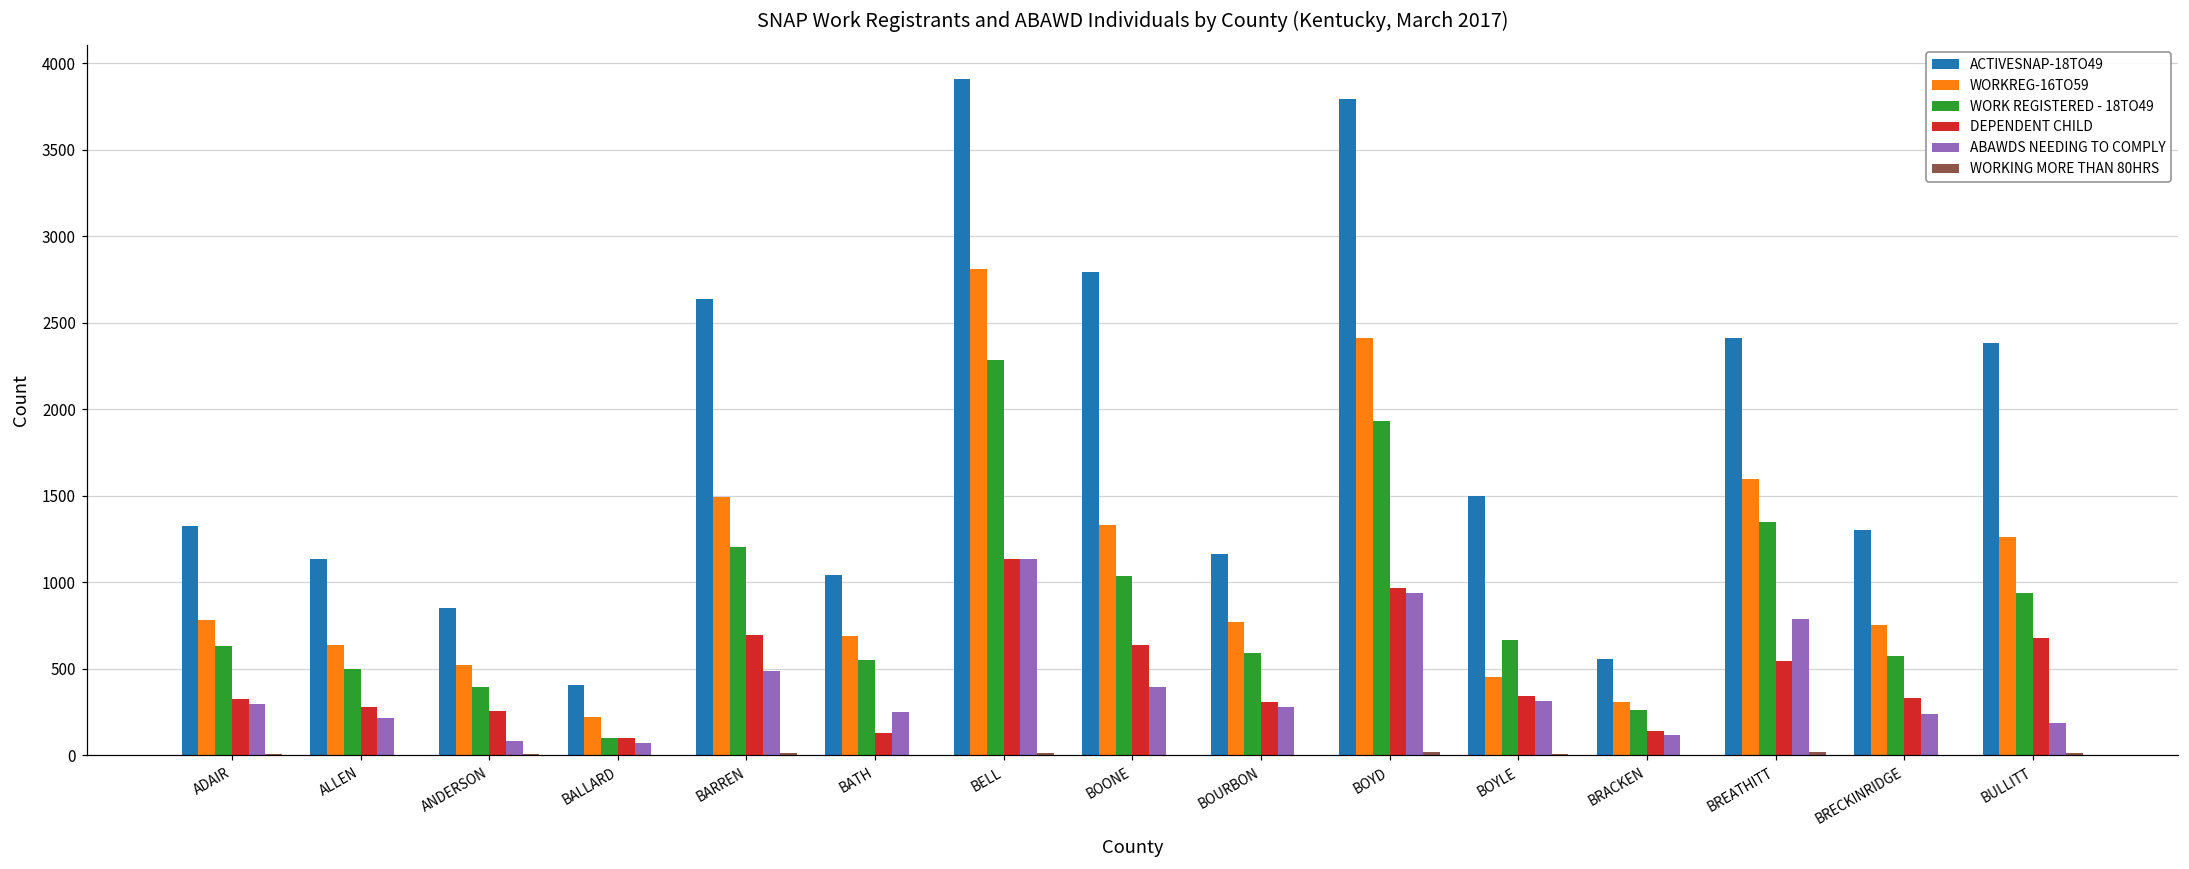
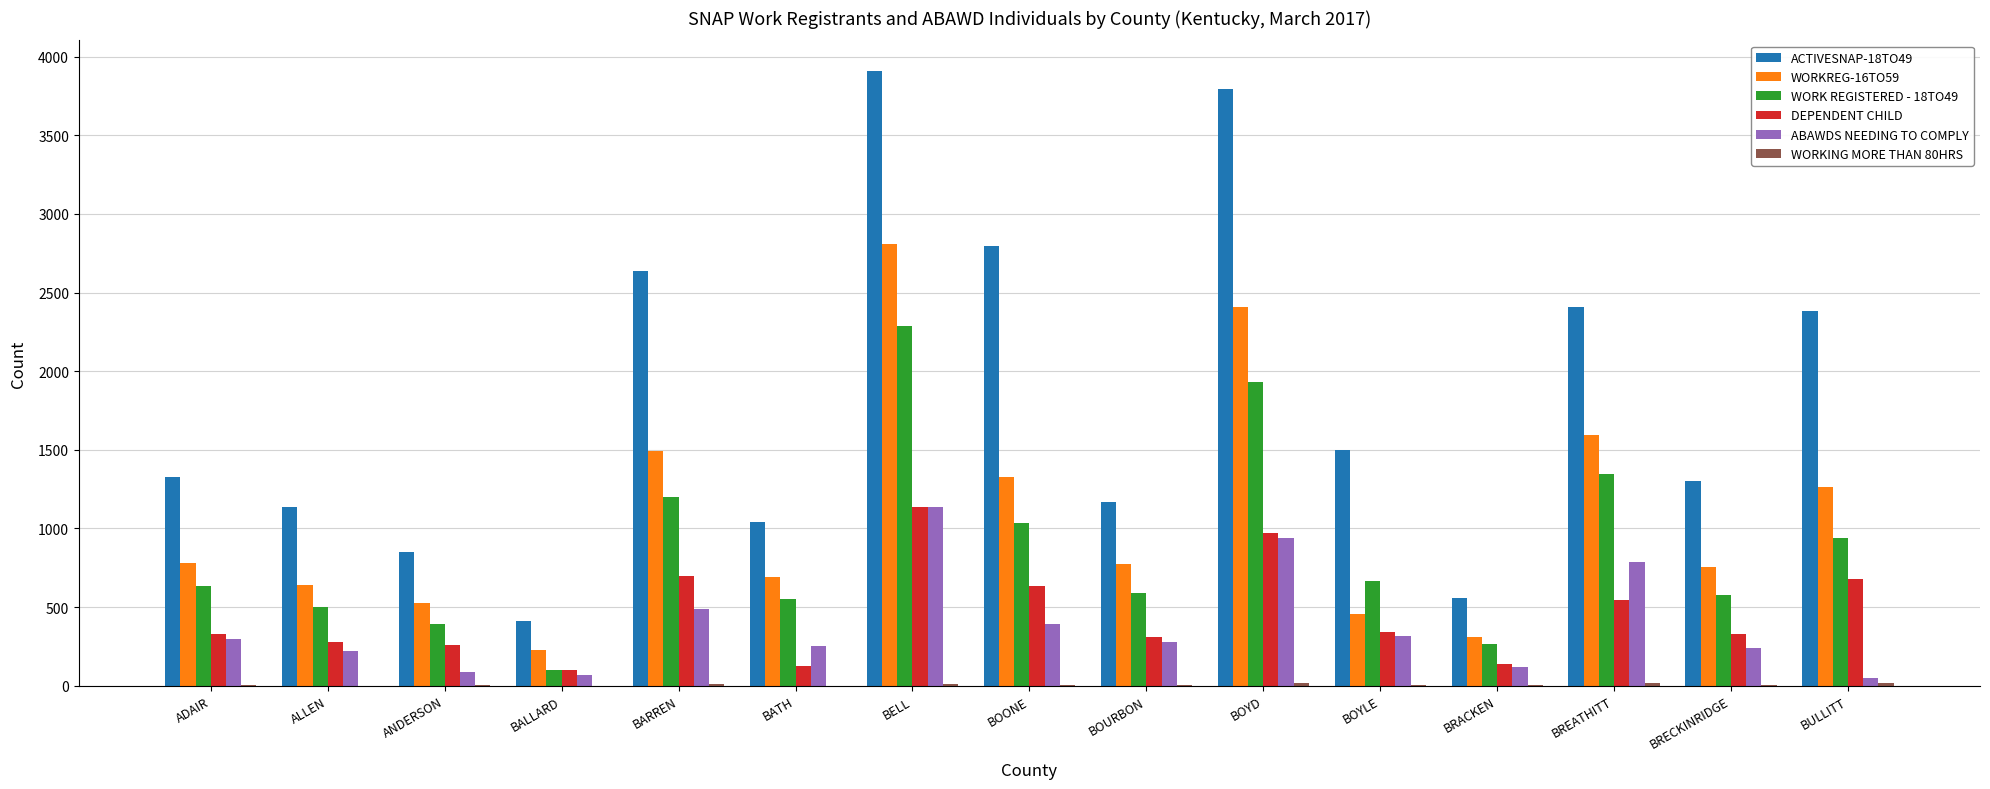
ABAWDS NEEDING TO COMPLY, BULLITT: 190 -> 50
